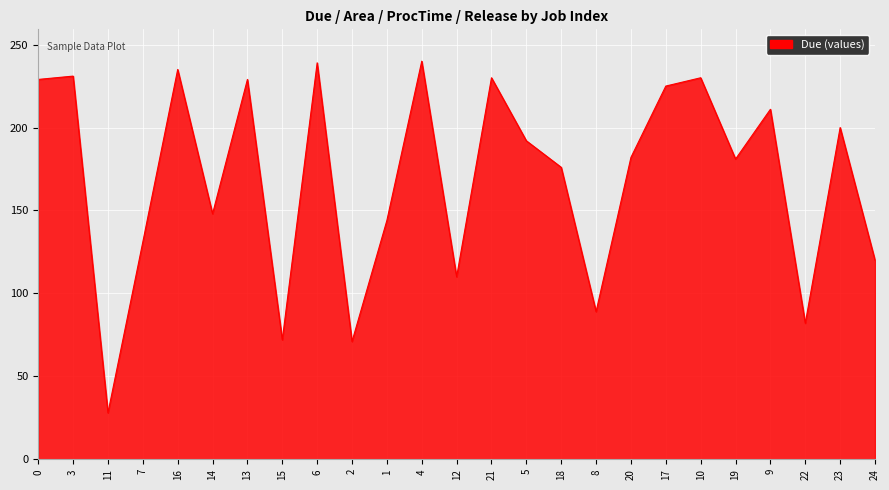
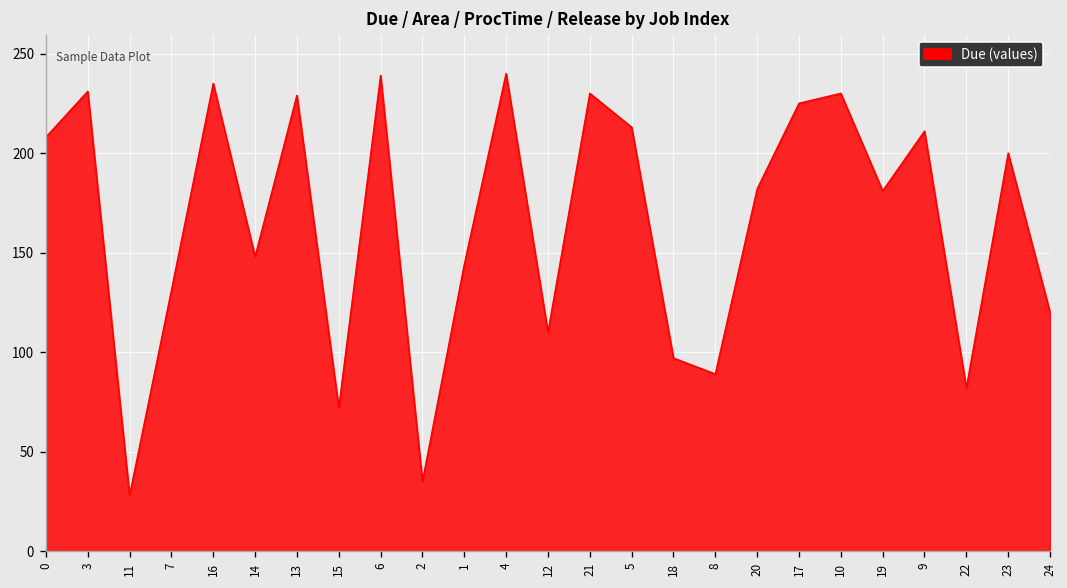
0: 229 -> 208
2: 71 -> 35
5: 192 -> 213
18: 176 -> 97
